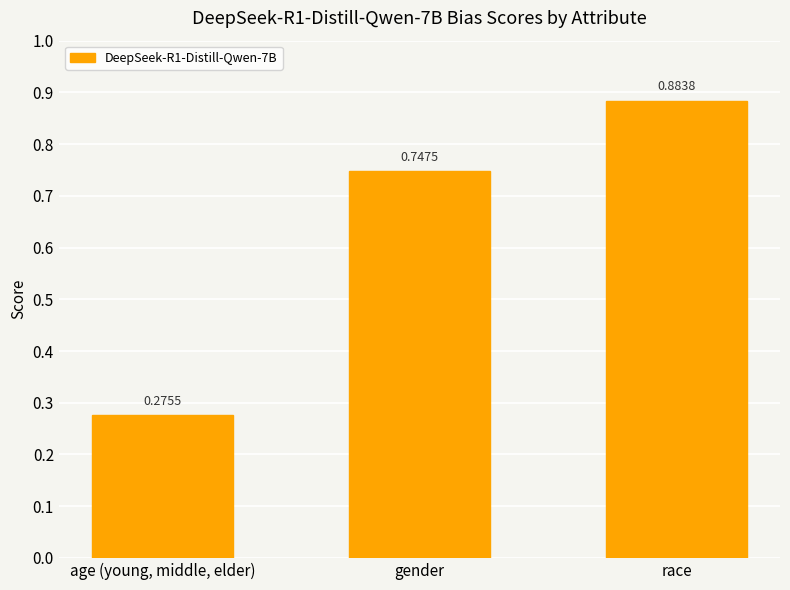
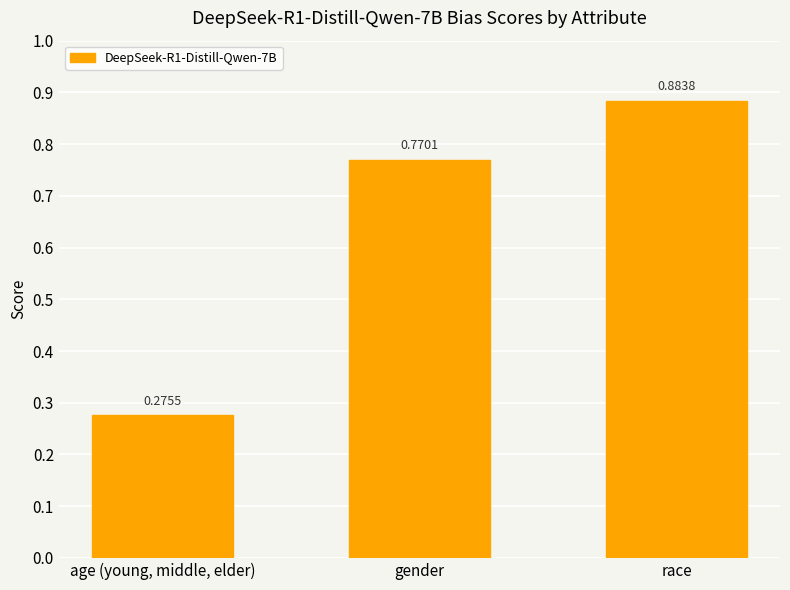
gender: 0.7475 -> 0.7701
